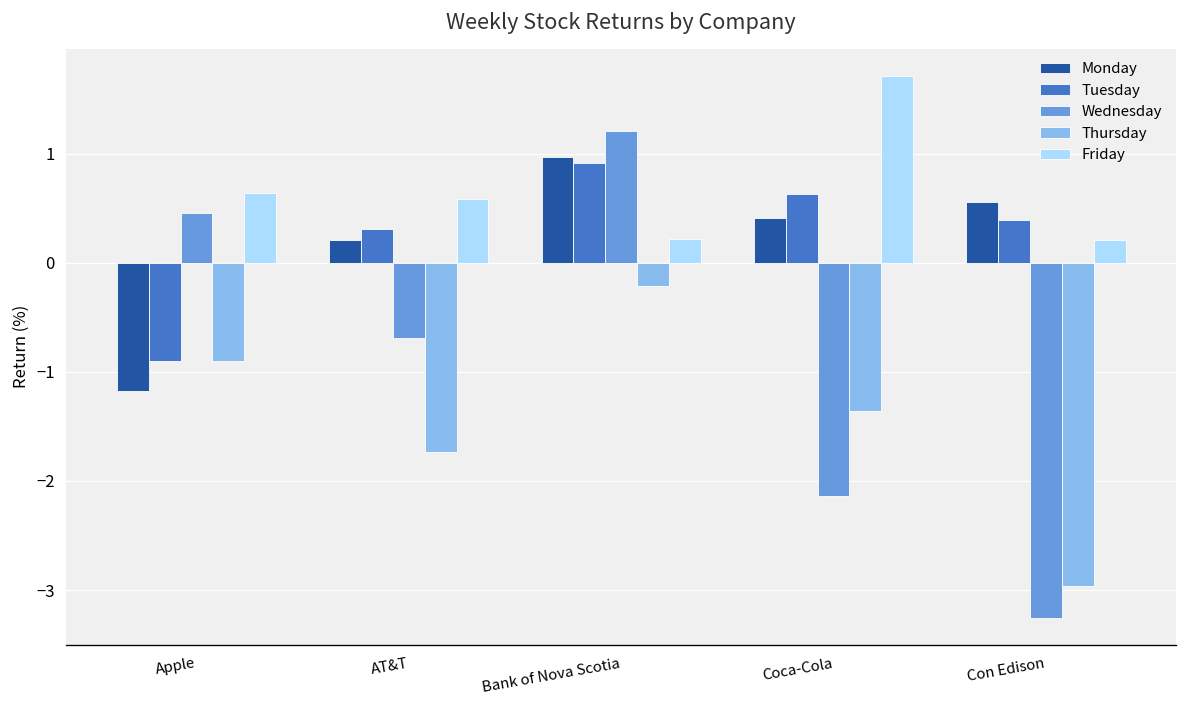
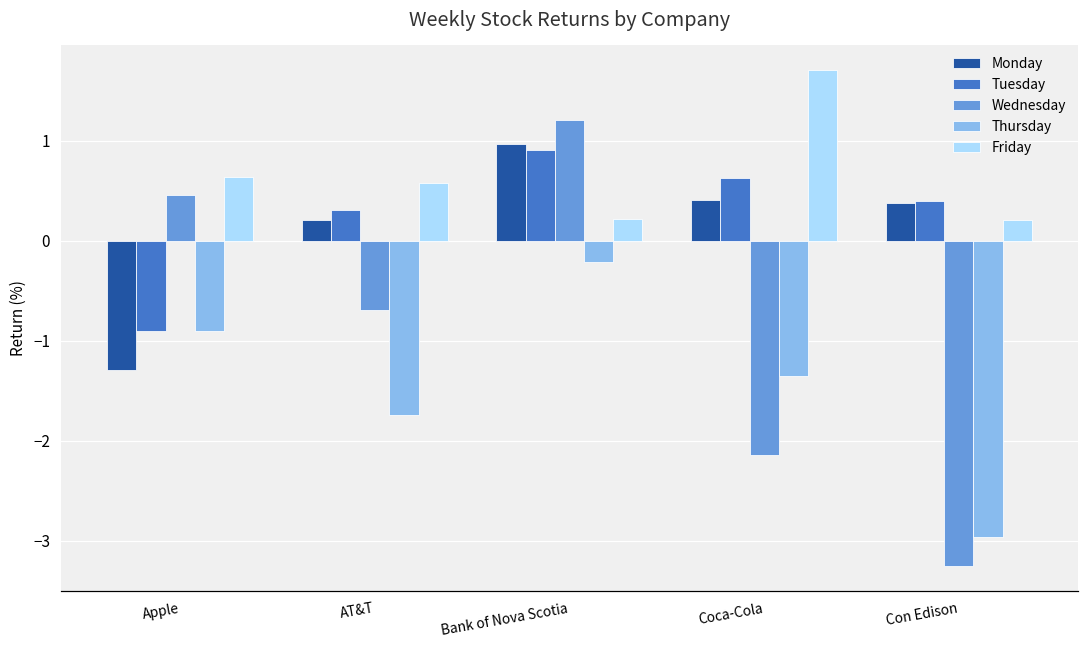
Monday, Apple: -1.2 -> -1.3
Monday, Con Edison: 0.6 -> 0.4
